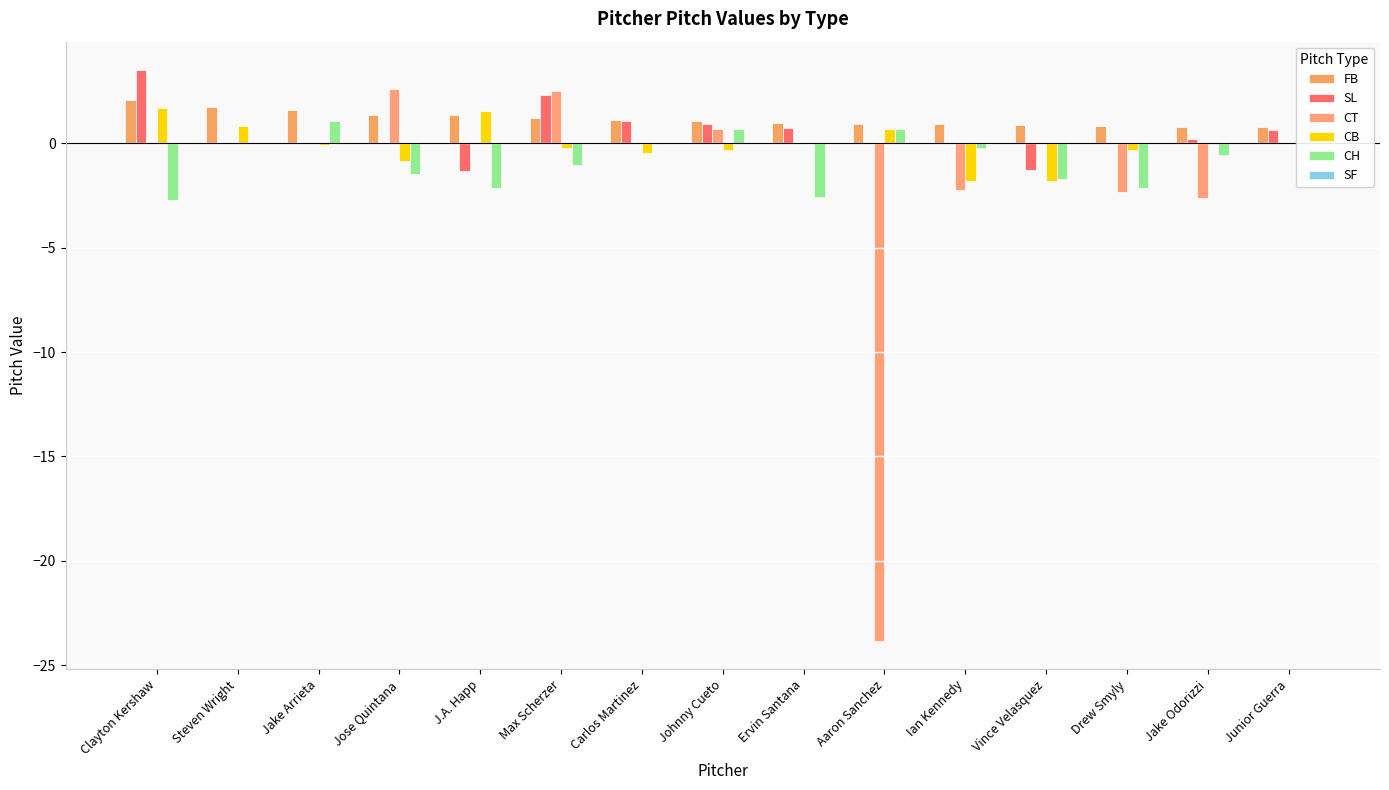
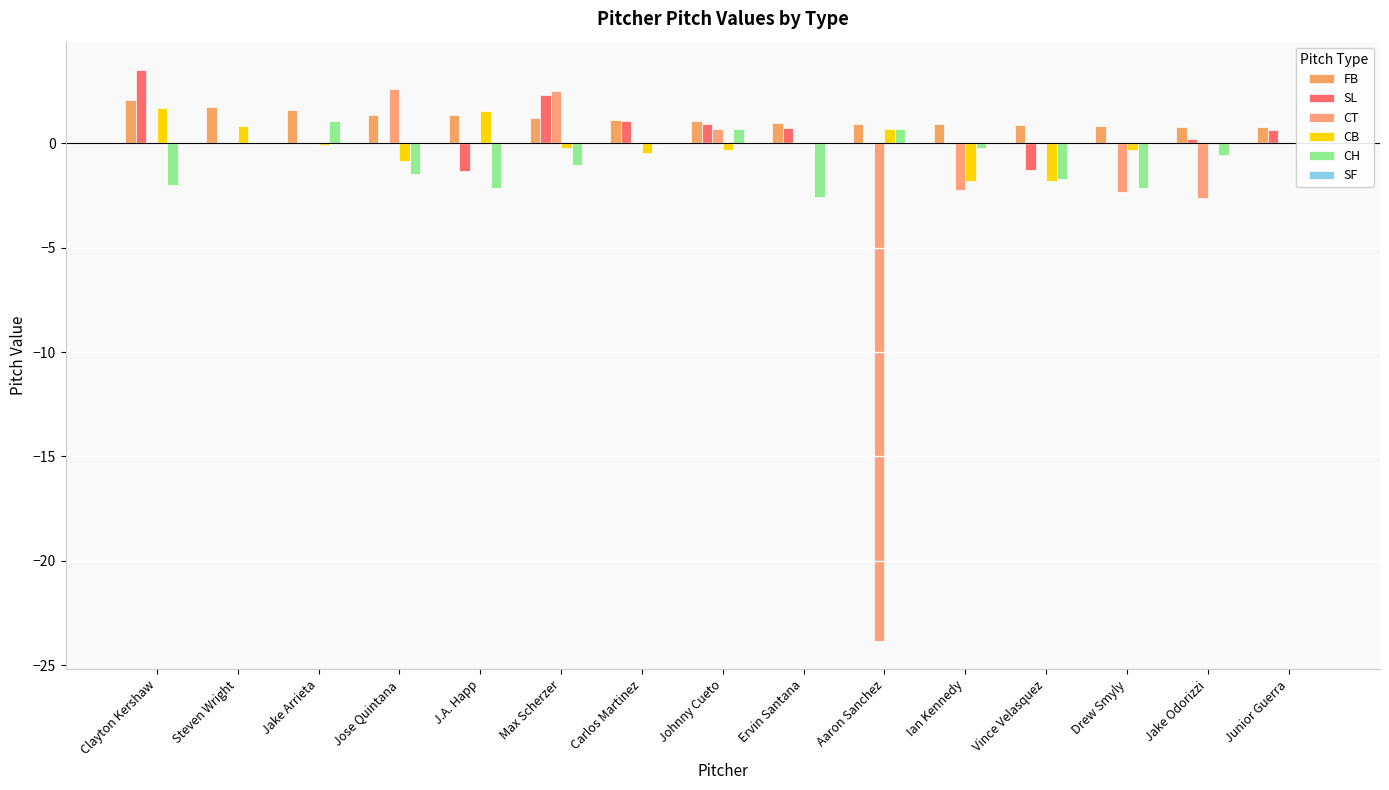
CH, Clayton Kershaw: -2.7 -> -2.0
